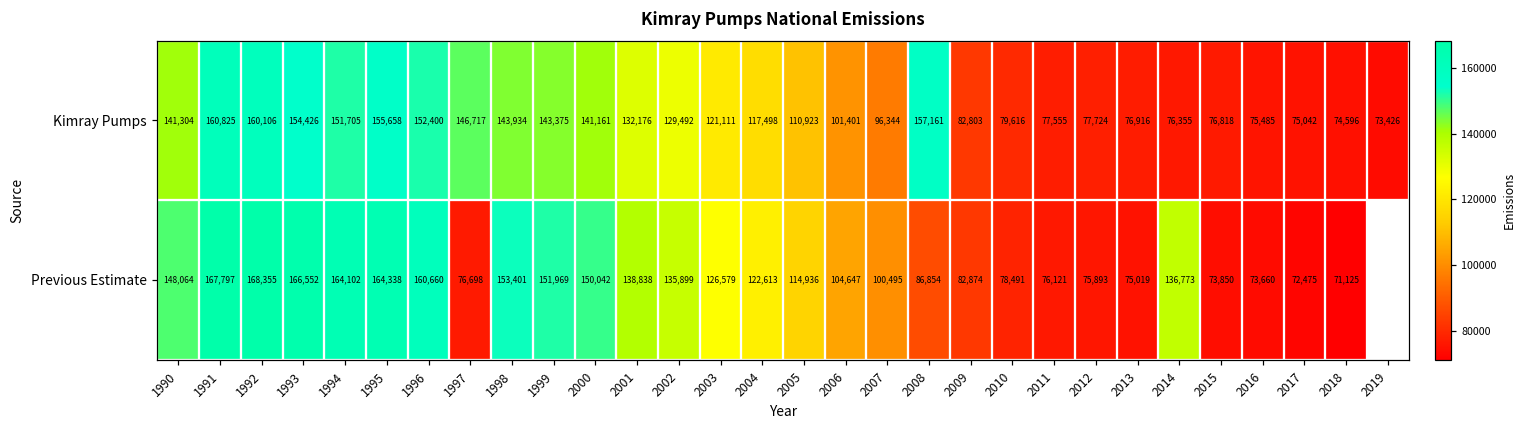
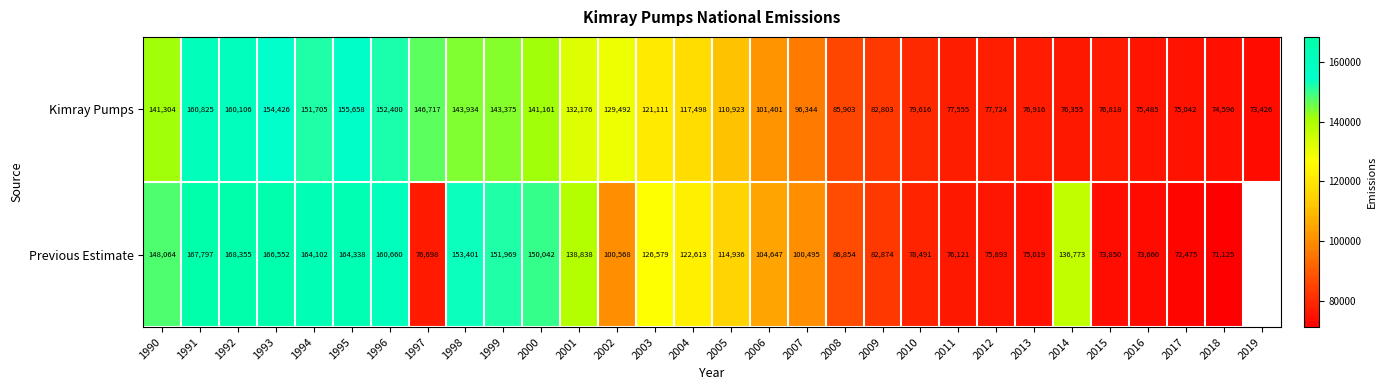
Kimray Pumps, 2008: 157,161 -> 85,903
Previous Estimate, 2002: 135,899 -> 100,568
